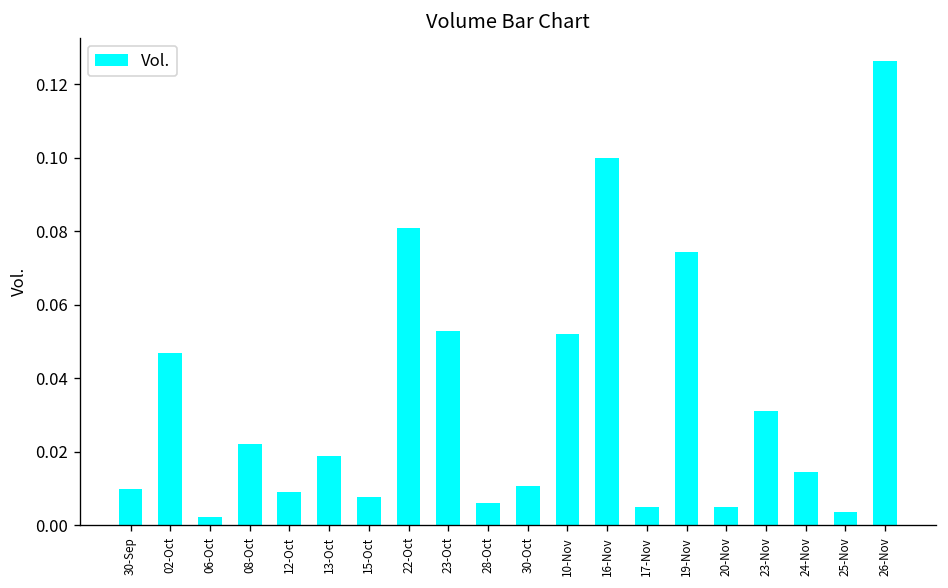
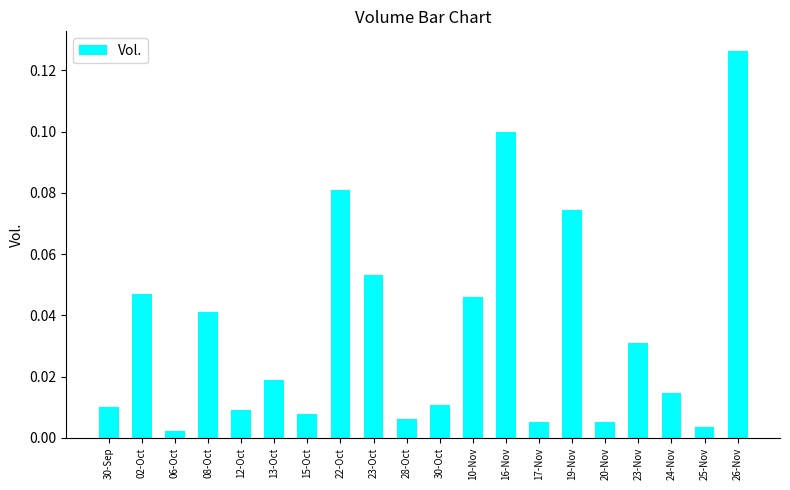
08-Oct: 0.022 -> 0.041
10-Nov: 0.052 -> 0.046
